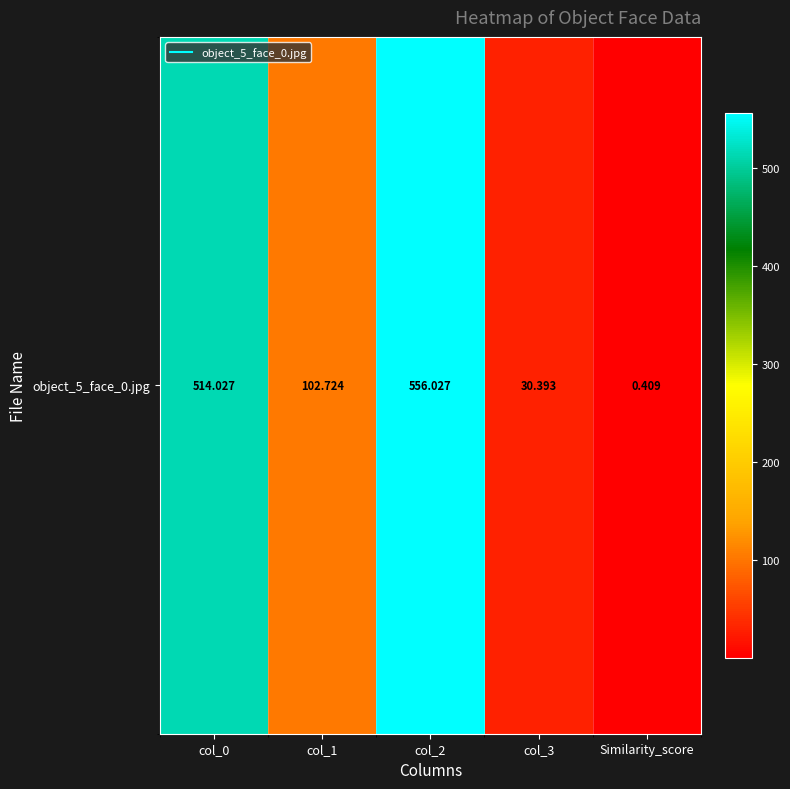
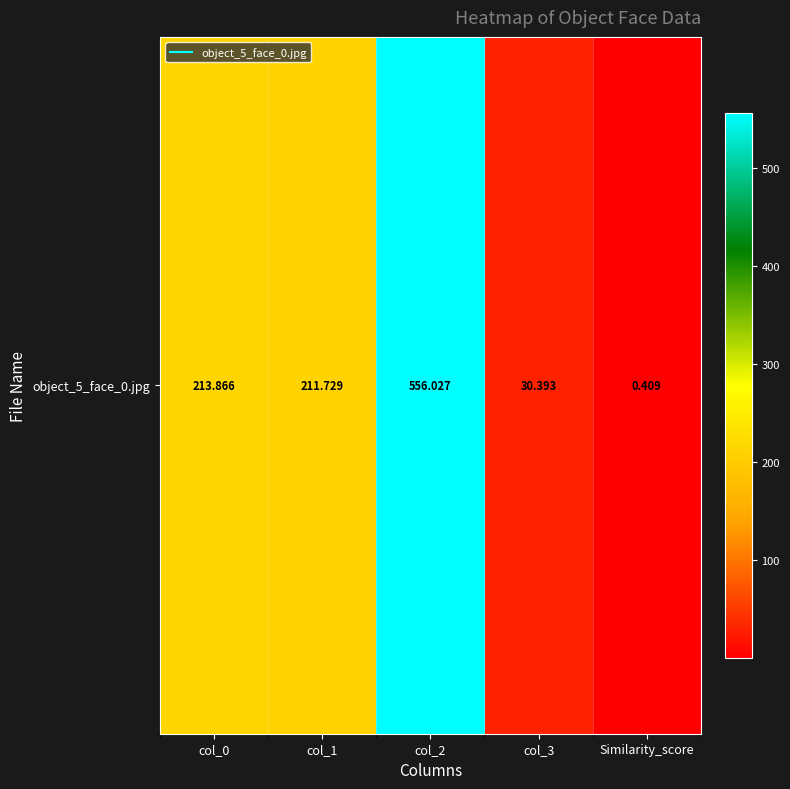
object_5_face_0.jpg, col_0: 514.027 -> 213.866
object_5_face_0.jpg, col_1: 102.724 -> 211.729
